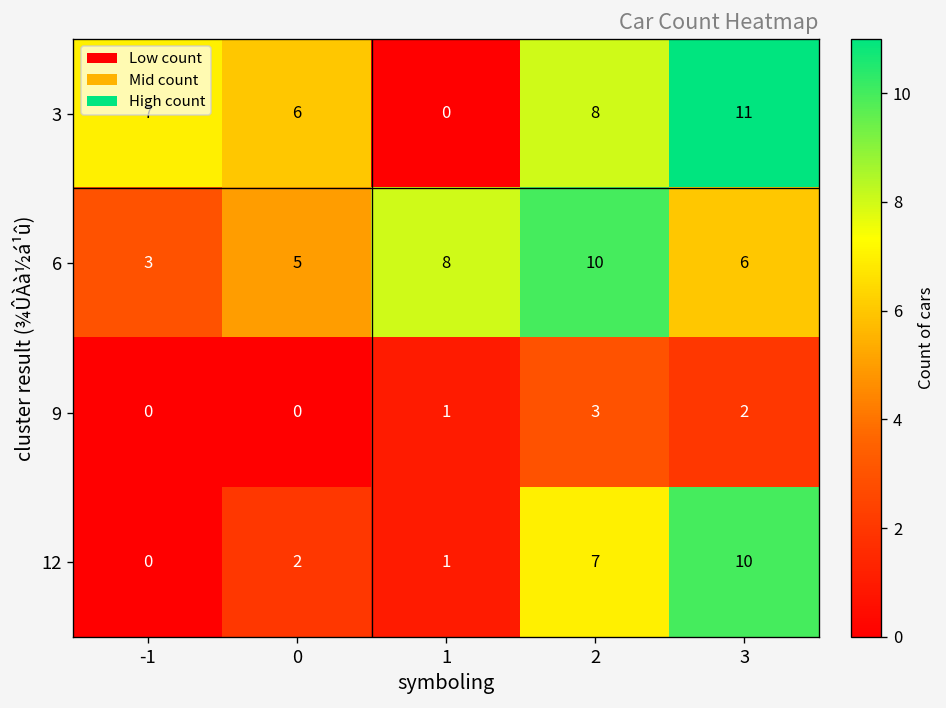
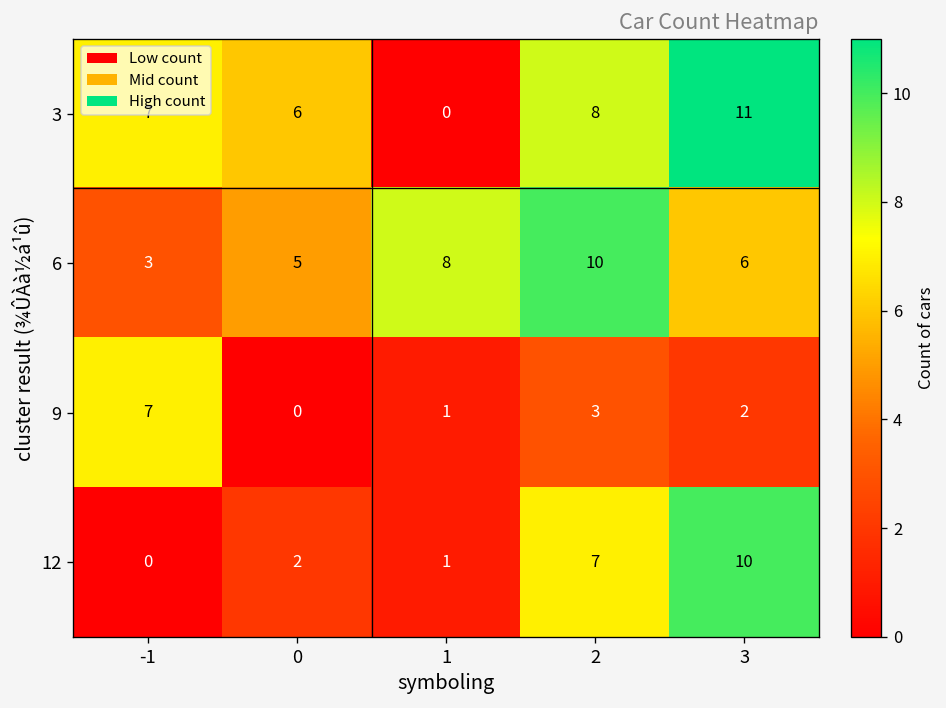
9, -1: 0 -> 7
